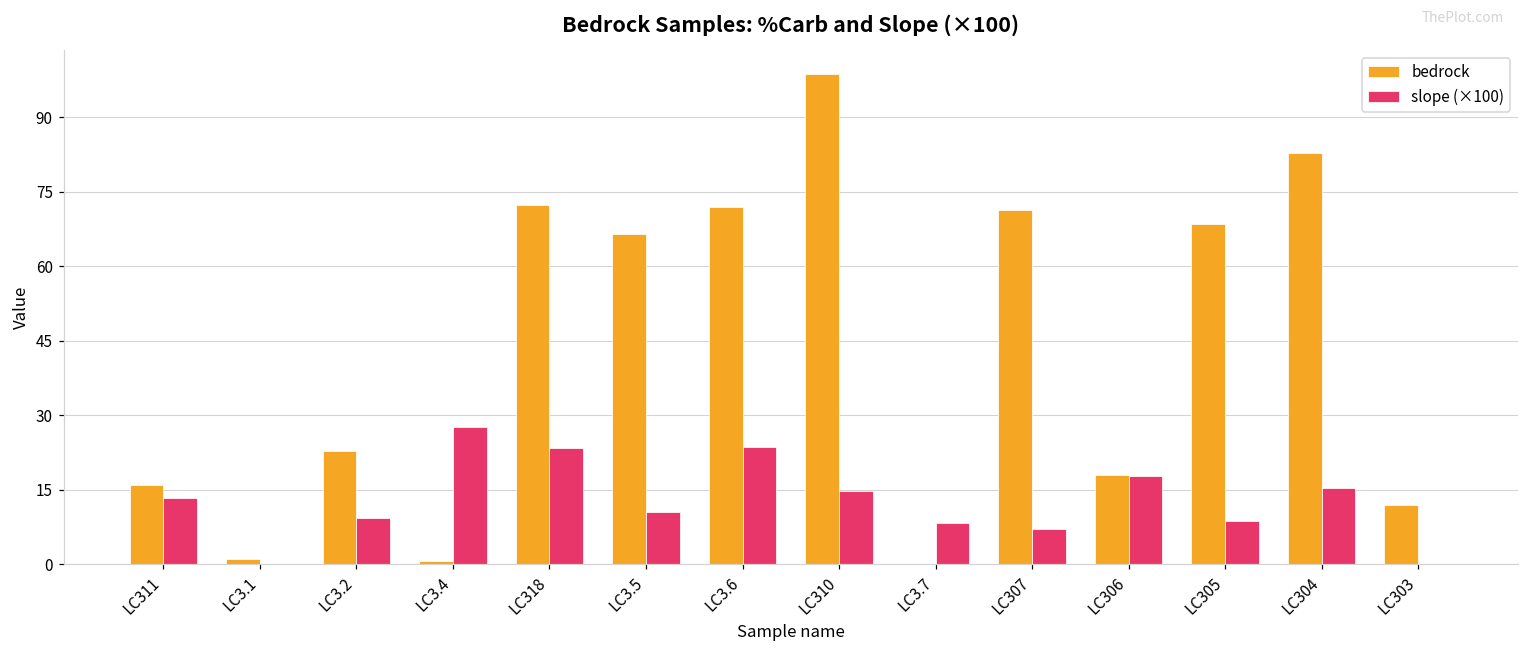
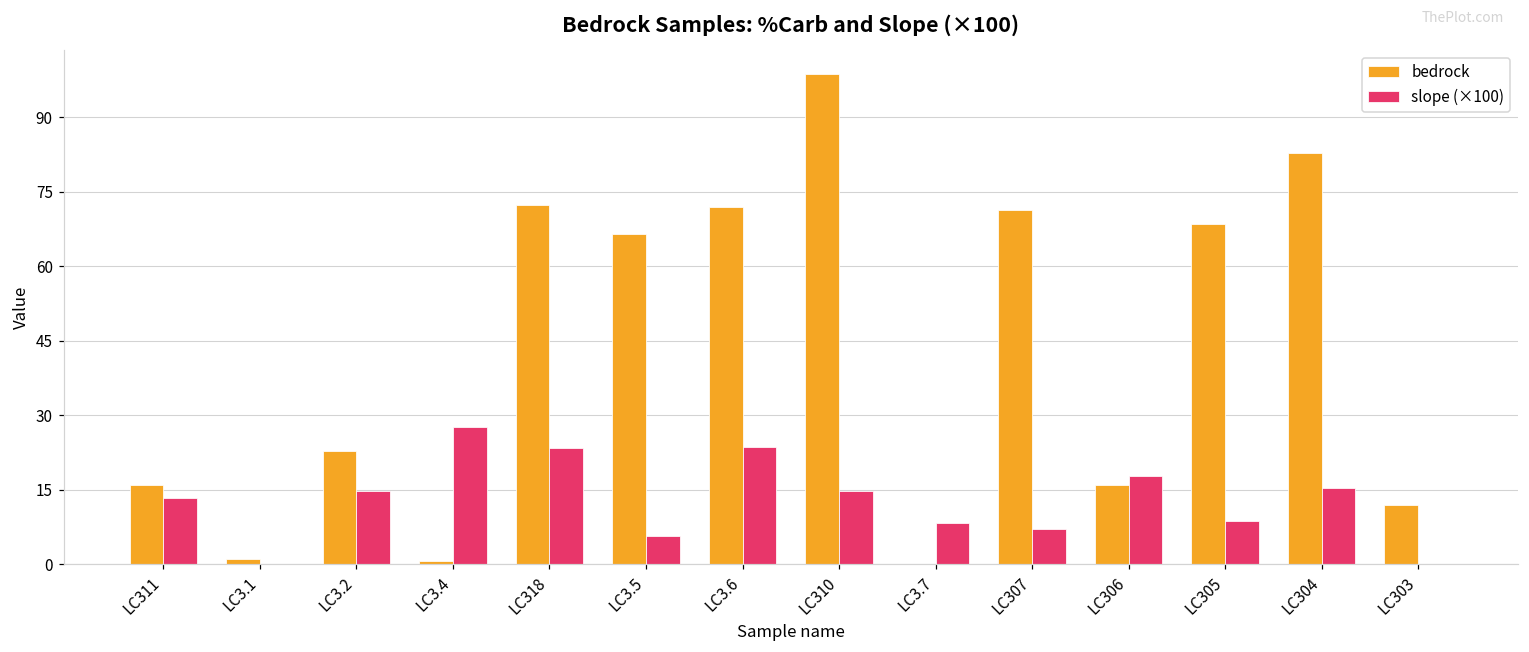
slope (×100), LC3.2: 9 -> 15
slope (×100), LC3.5: 10 -> 6
bedrock, LC306: 18 -> 16
